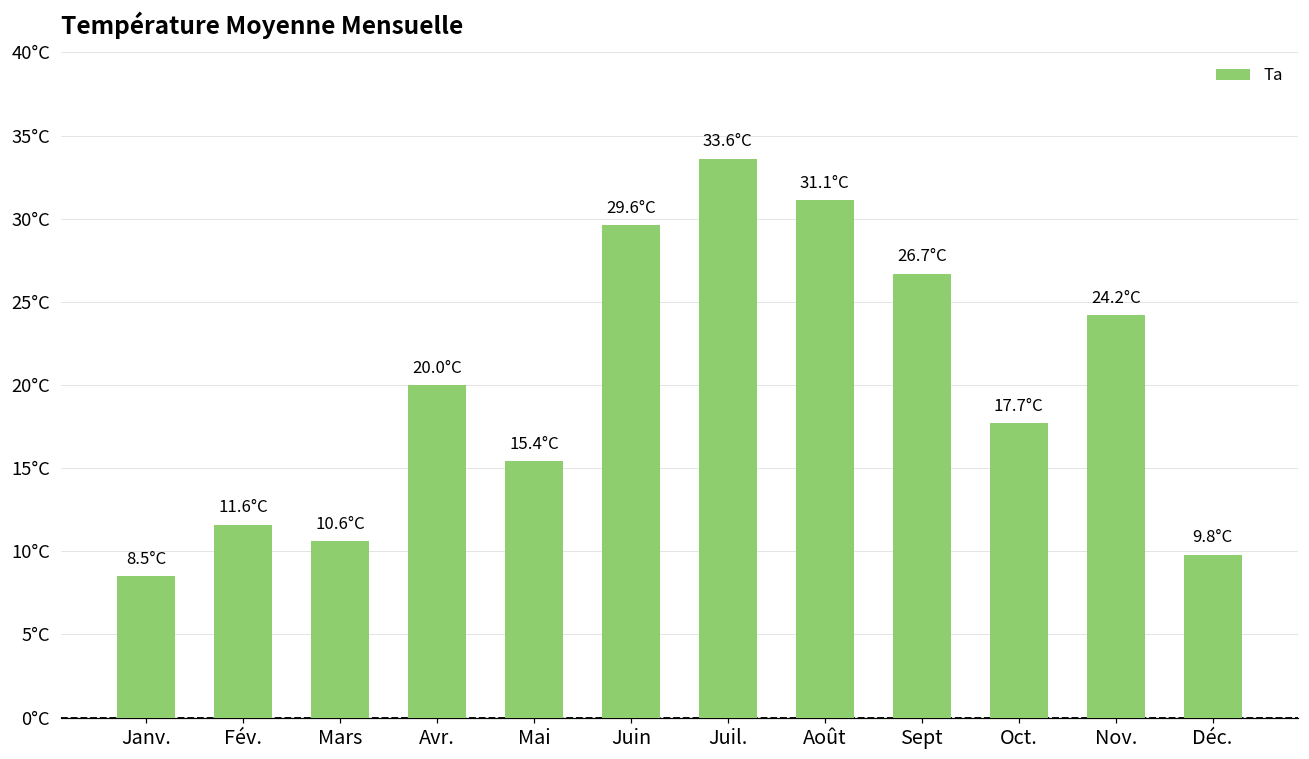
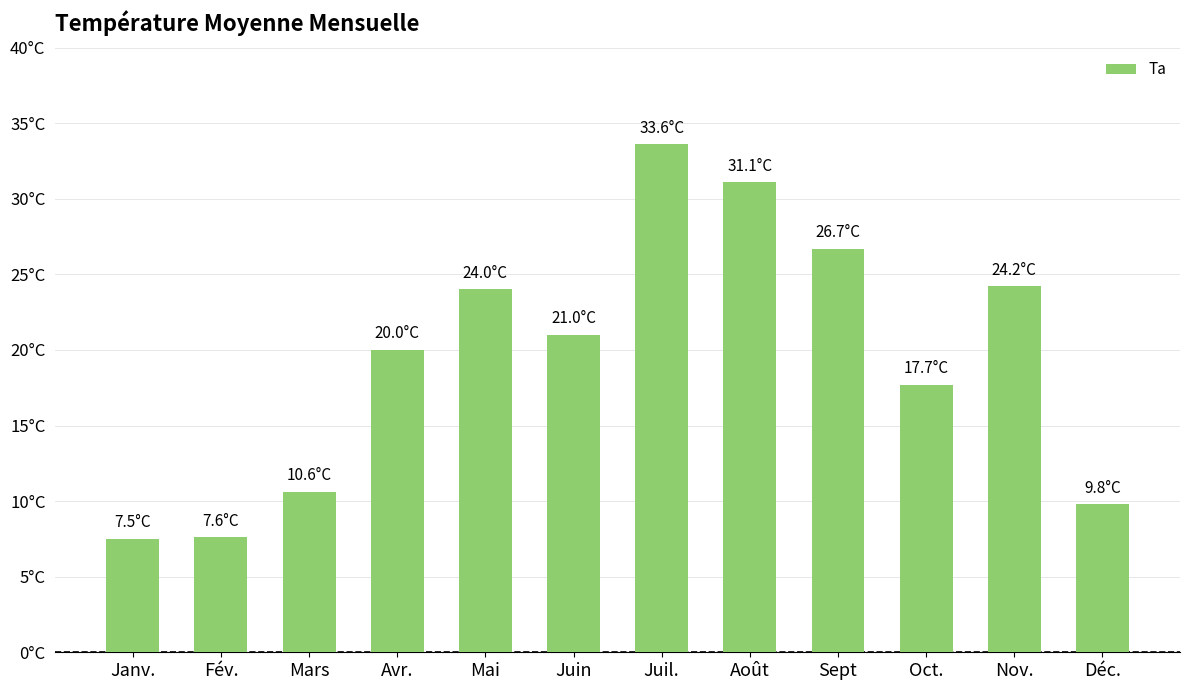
Janv.: 8.5°C -> 7.5°C
Fév.: 11.6°C -> 7.6°C
Mai: 15.4°C -> 24.0°C
Juin: 29.6°C -> 21.0°C
